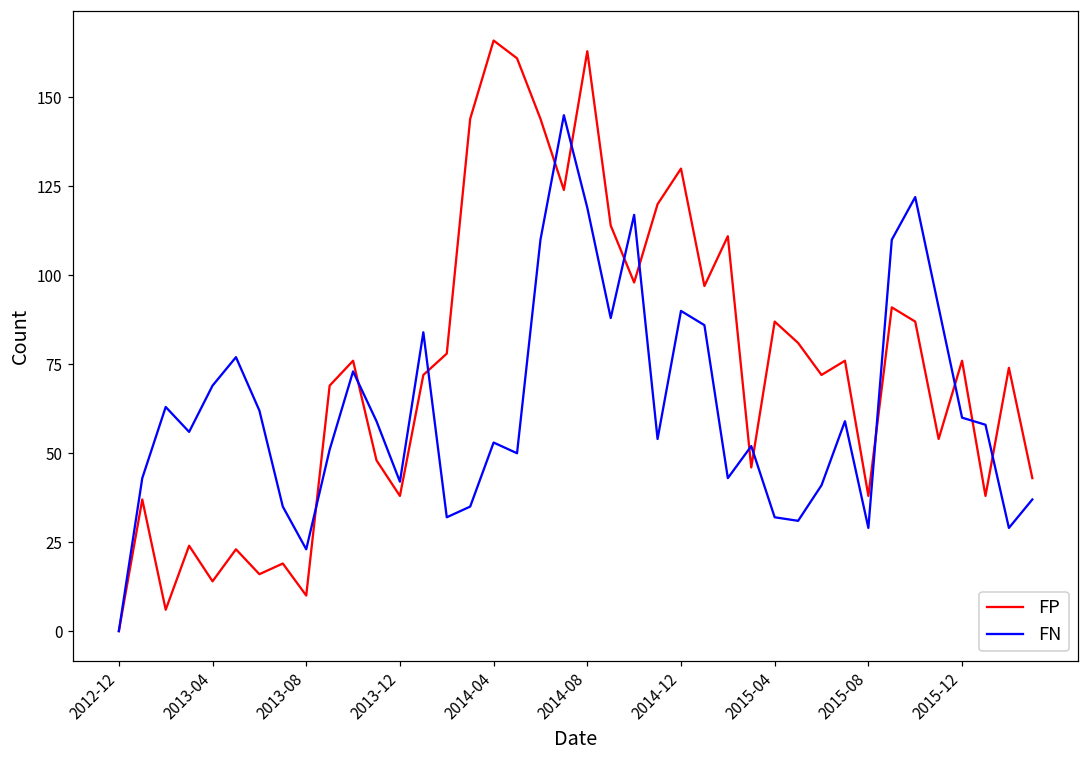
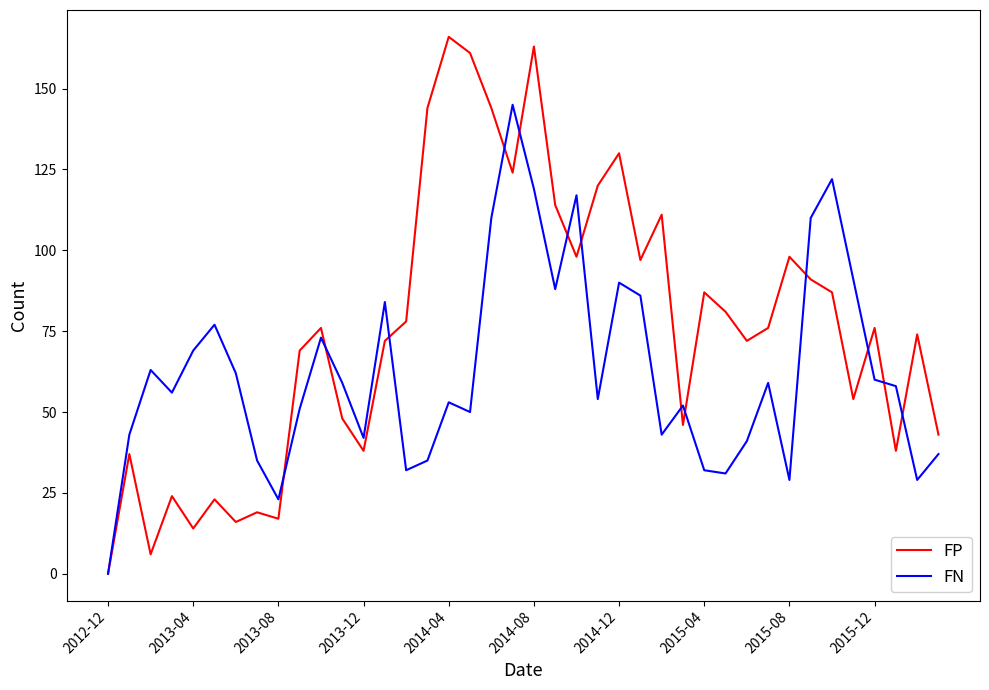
FP, 2013-08: 10 -> 17
FP, 2015-08: 38 -> 98
